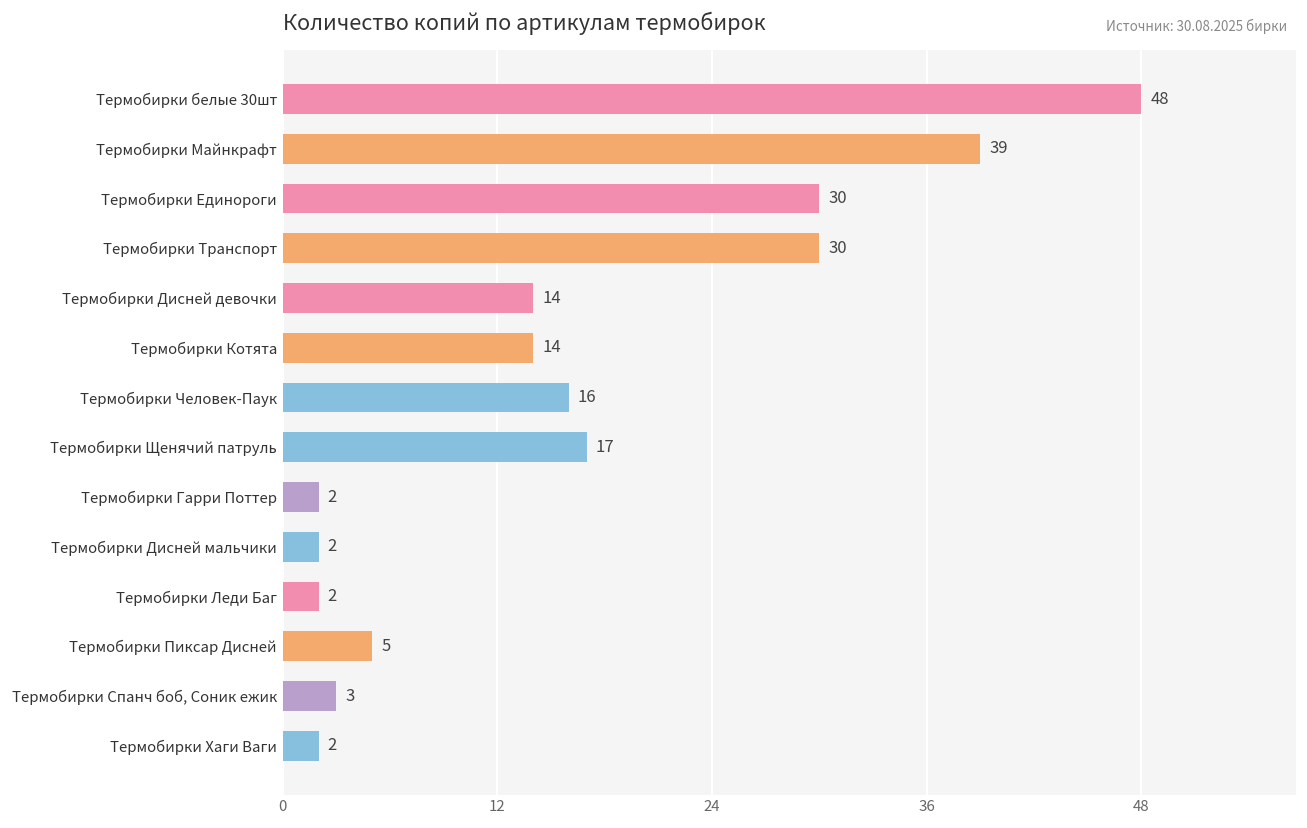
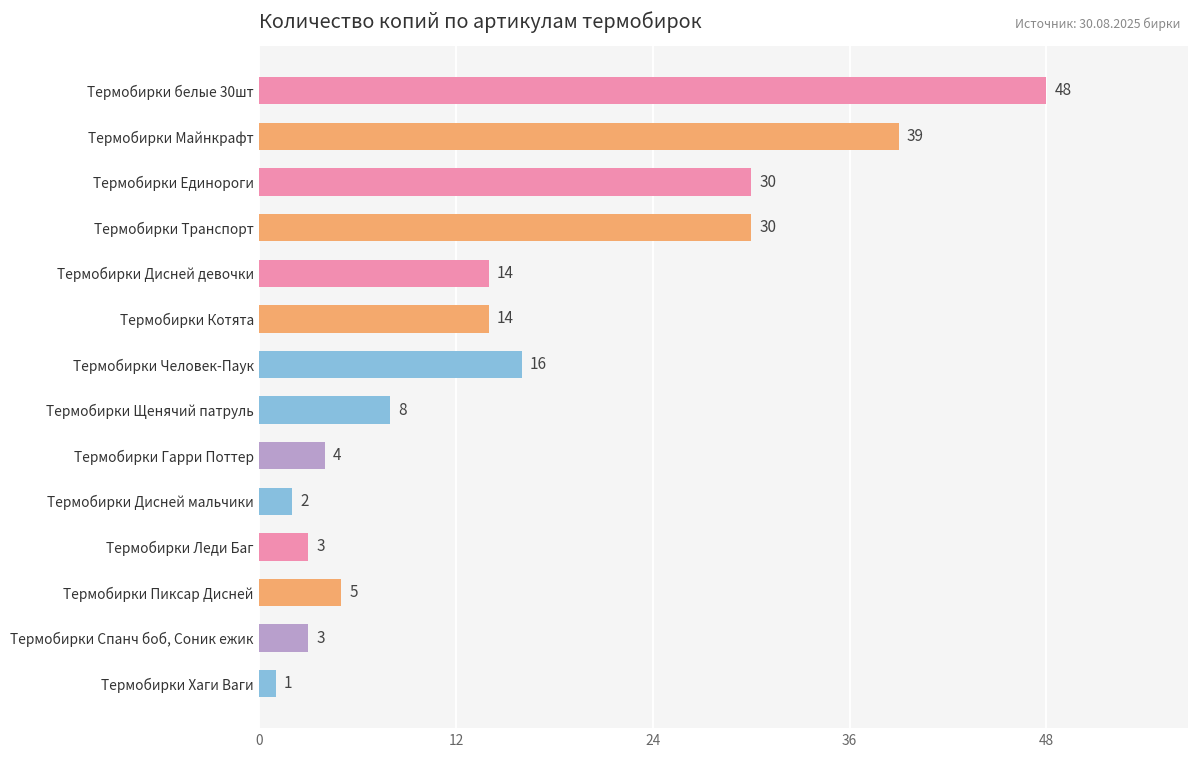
Термобирки Щенячий патруль: 17 -> 8
Термобирки Гарри Поттер: 2 -> 4
Термобирки Леди Баг: 2 -> 3
Термобирки Хаги Ваги: 2 -> 1
